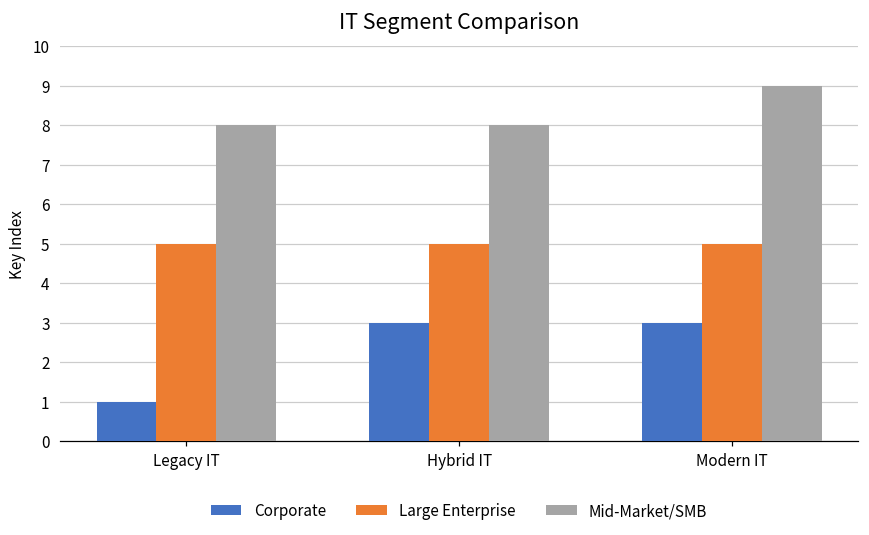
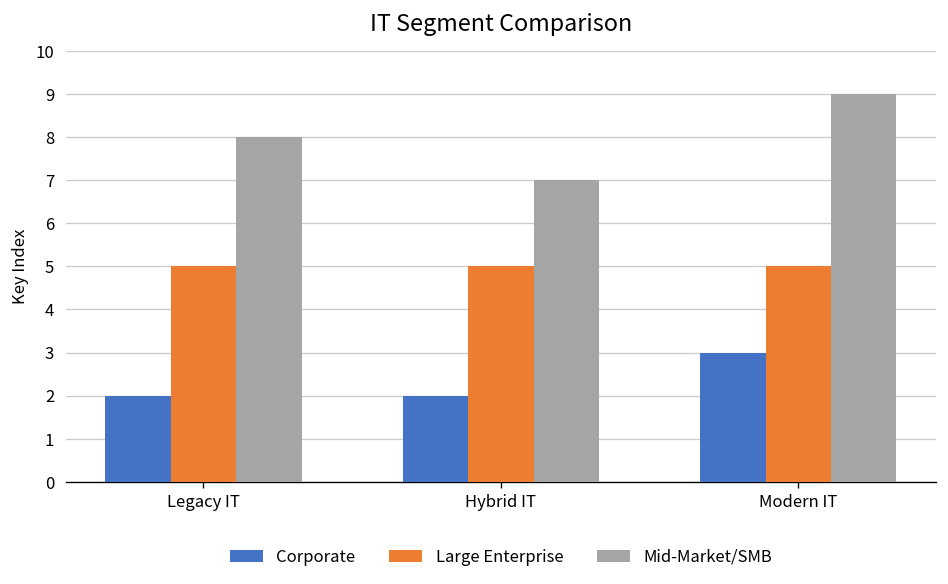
Corporate, Legacy IT: 1 -> 2
Corporate, Hybrid IT: 3 -> 2
Mid-Market/SMB, Hybrid IT: 8 -> 7
